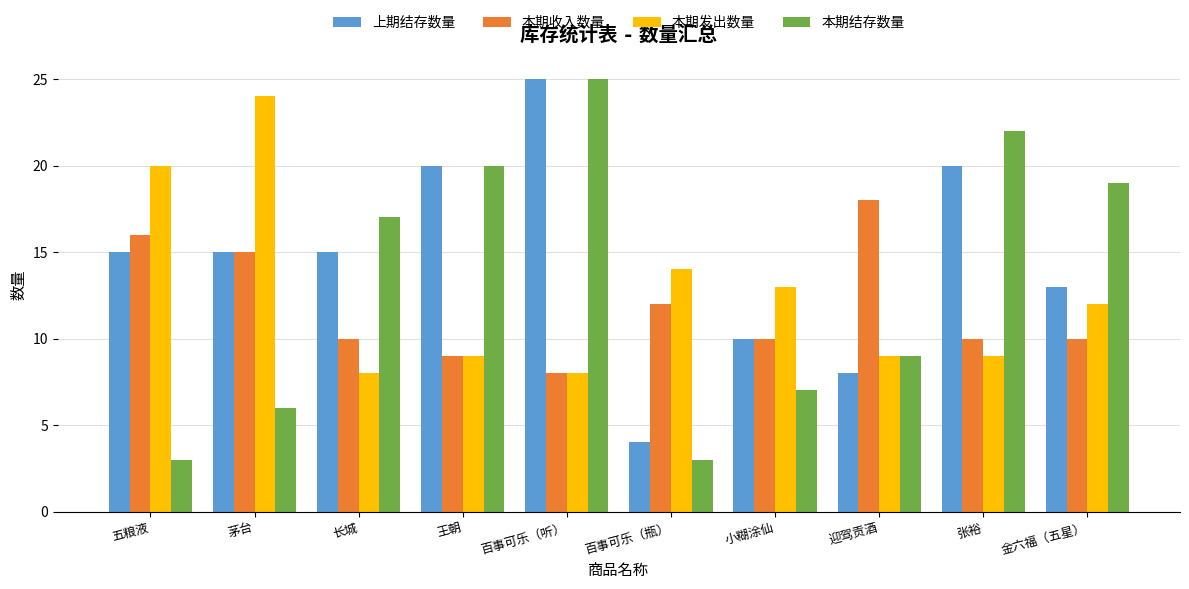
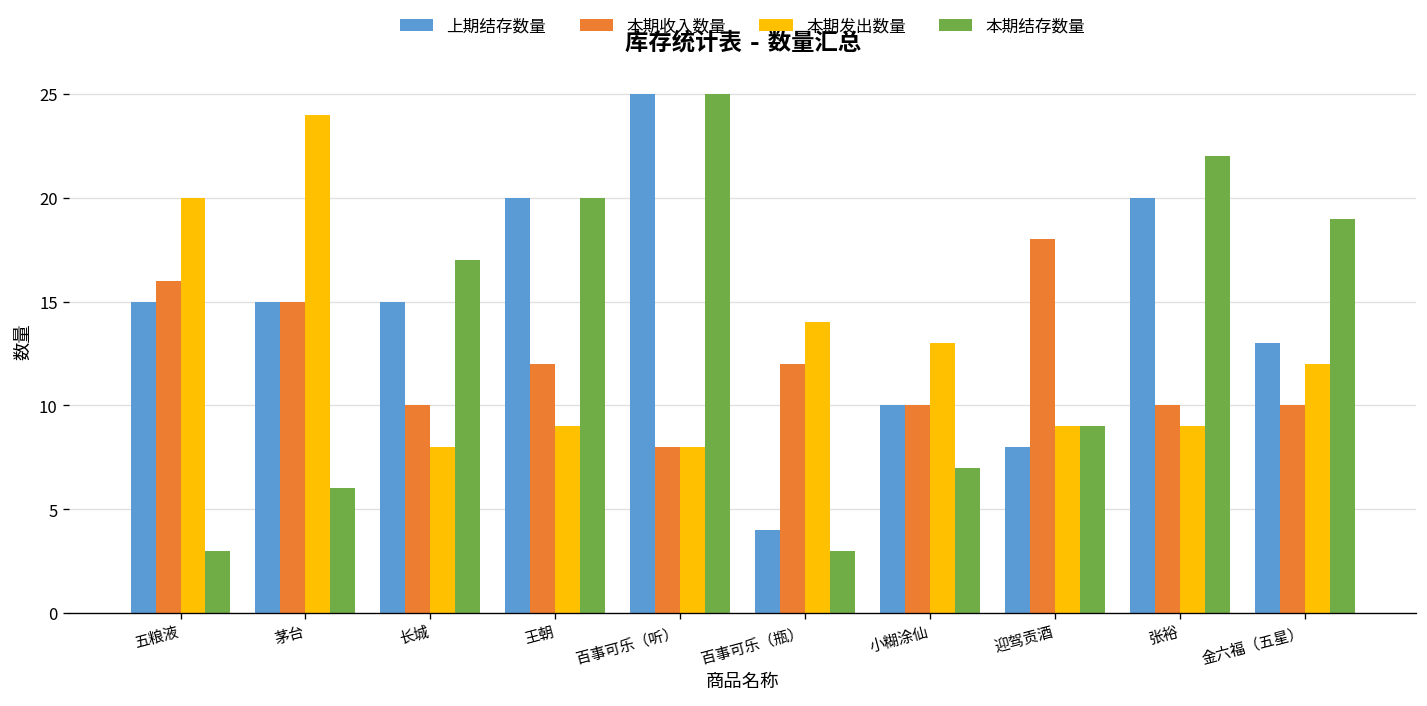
本期收入数量, 王朝: 9 -> 12
